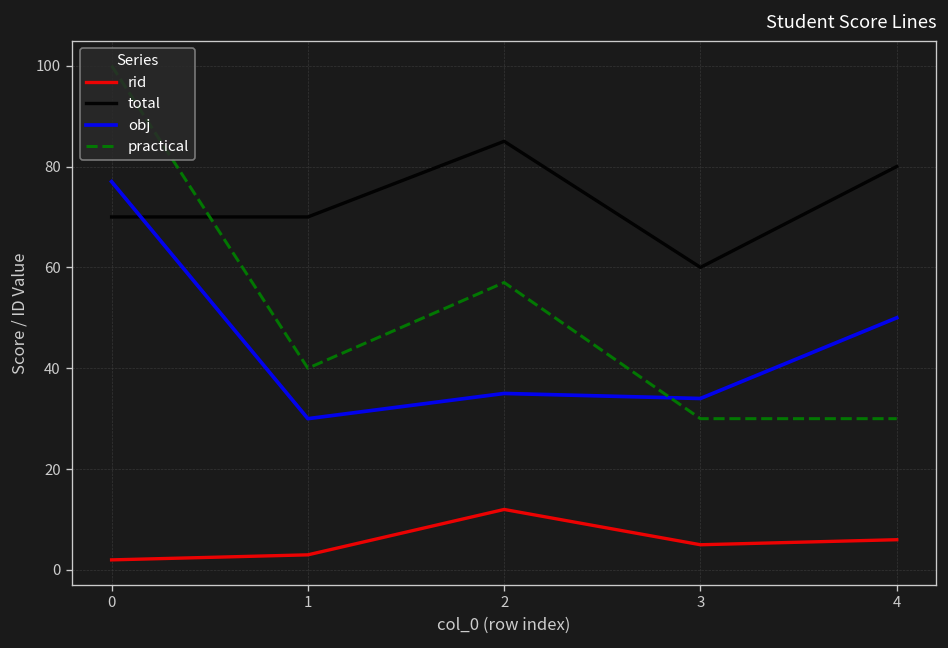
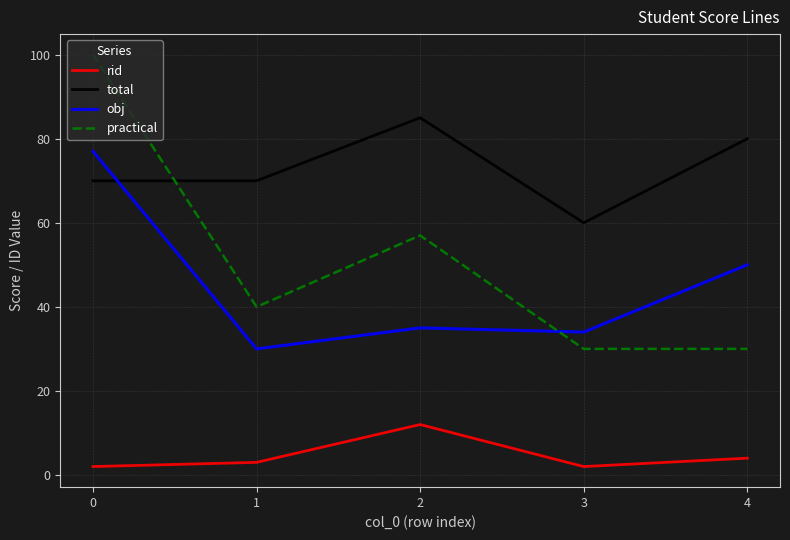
rid, 3: 5 -> 2
rid, 4: 6 -> 4
